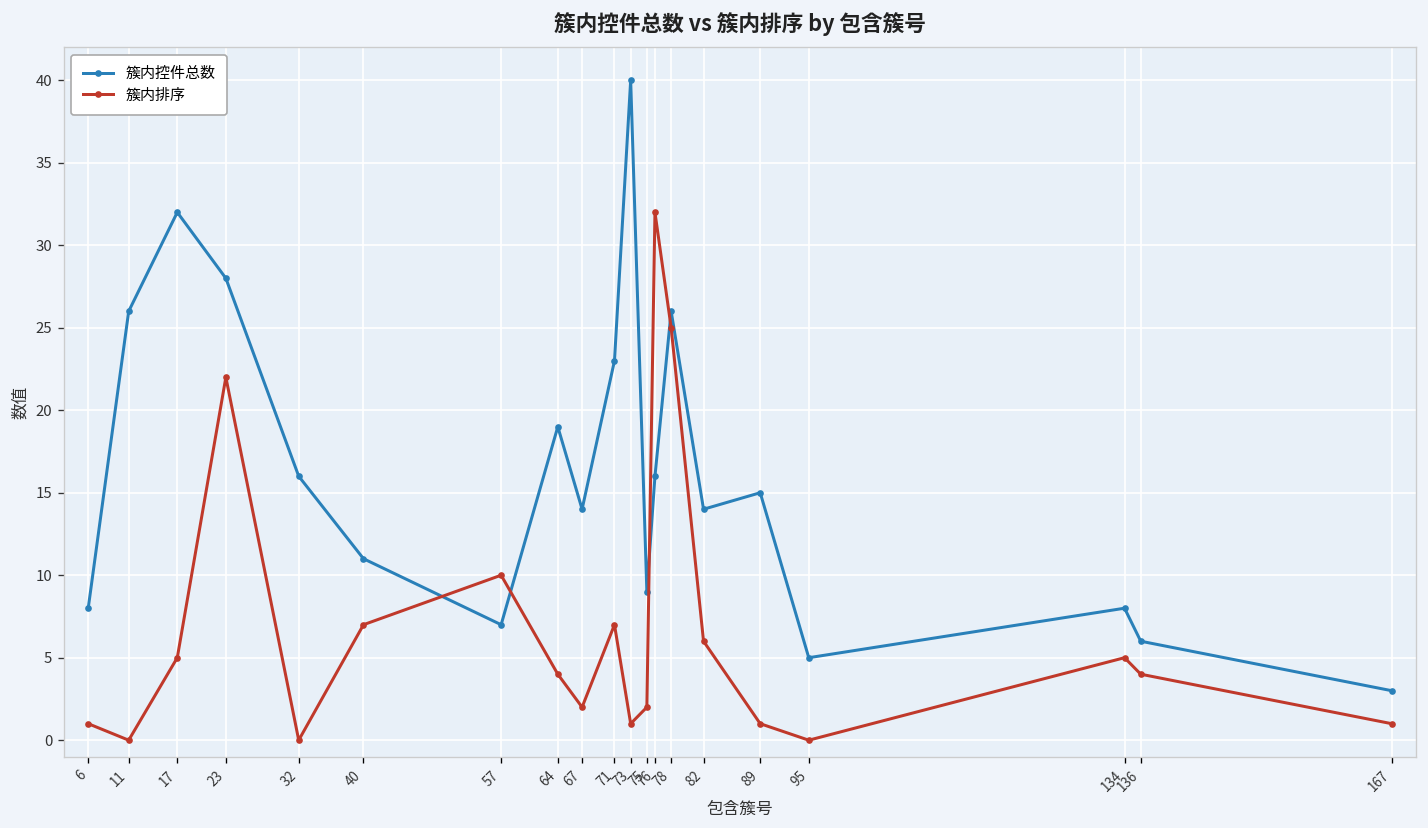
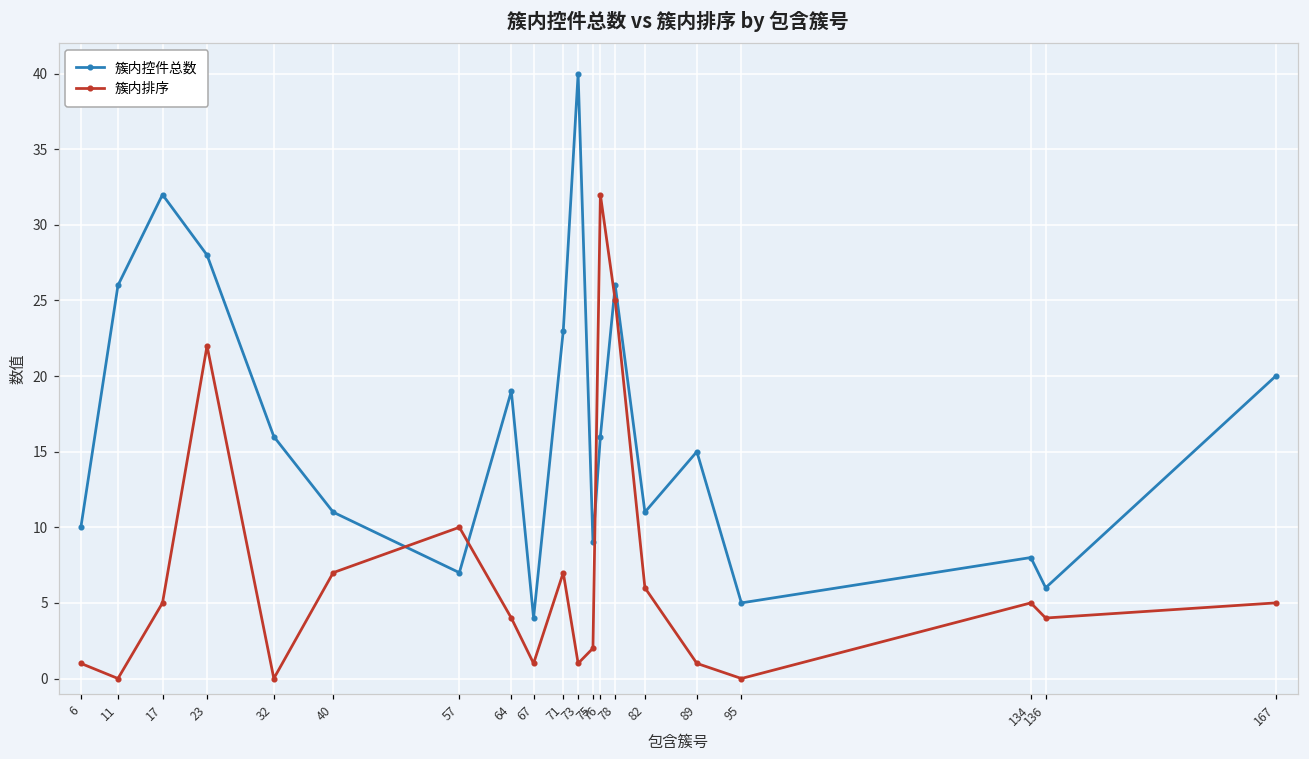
簇内控件总数, 6: 8 -> 10
簇内控件总数, 67: 14 -> 4
簇内排序, 67: 2 -> 1
簇内控件总数, 82: 14 -> 11
簇内控件总数, 167: 3 -> 20
簇内排序, 167: 1 -> 5
